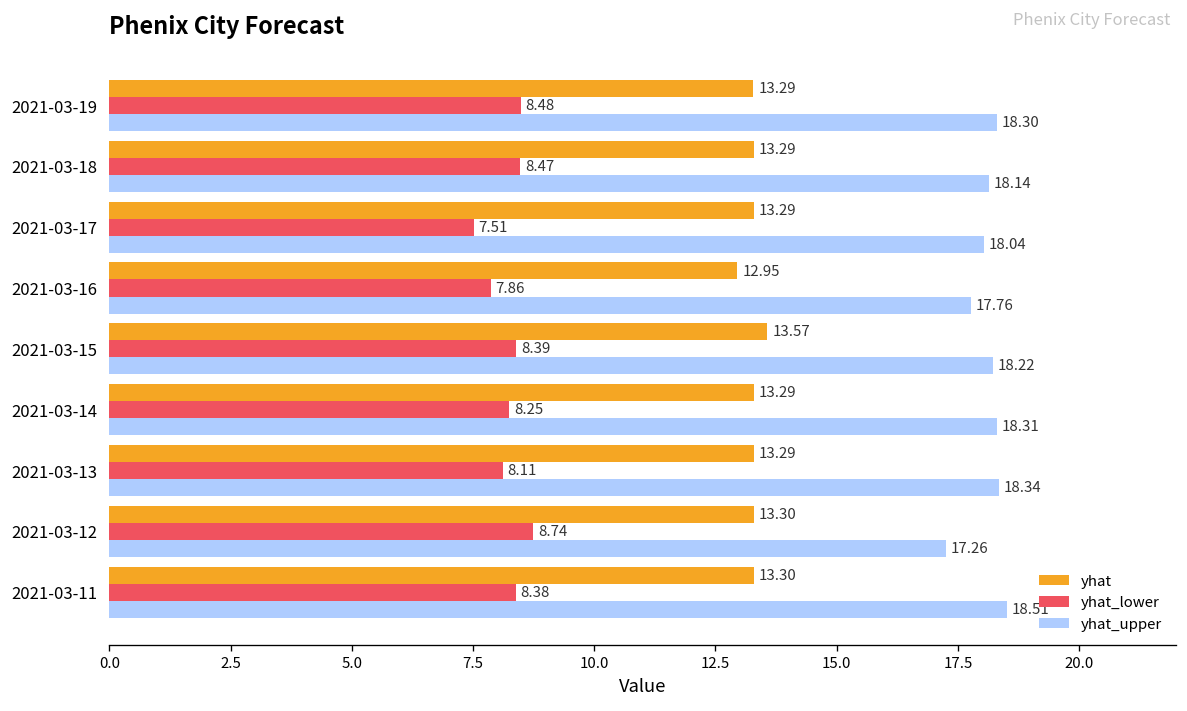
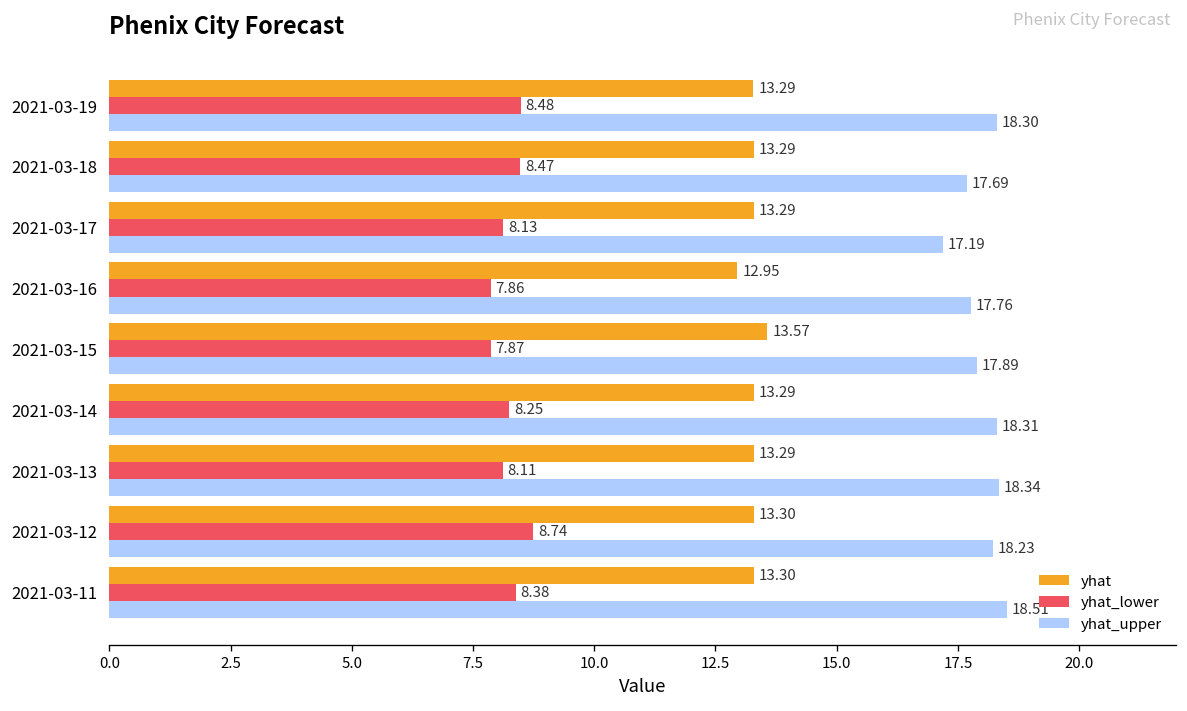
yhat_upper, 2021-03-18: 18.14 -> 17.69
yhat_lower, 2021-03-17: 7.51 -> 8.13
yhat_upper, 2021-03-17: 18.04 -> 17.19
yhat_lower, 2021-03-15: 8.39 -> 7.87
yhat_upper, 2021-03-15: 18.22 -> 17.89
yhat_upper, 2021-03-12: 17.26 -> 18.23
